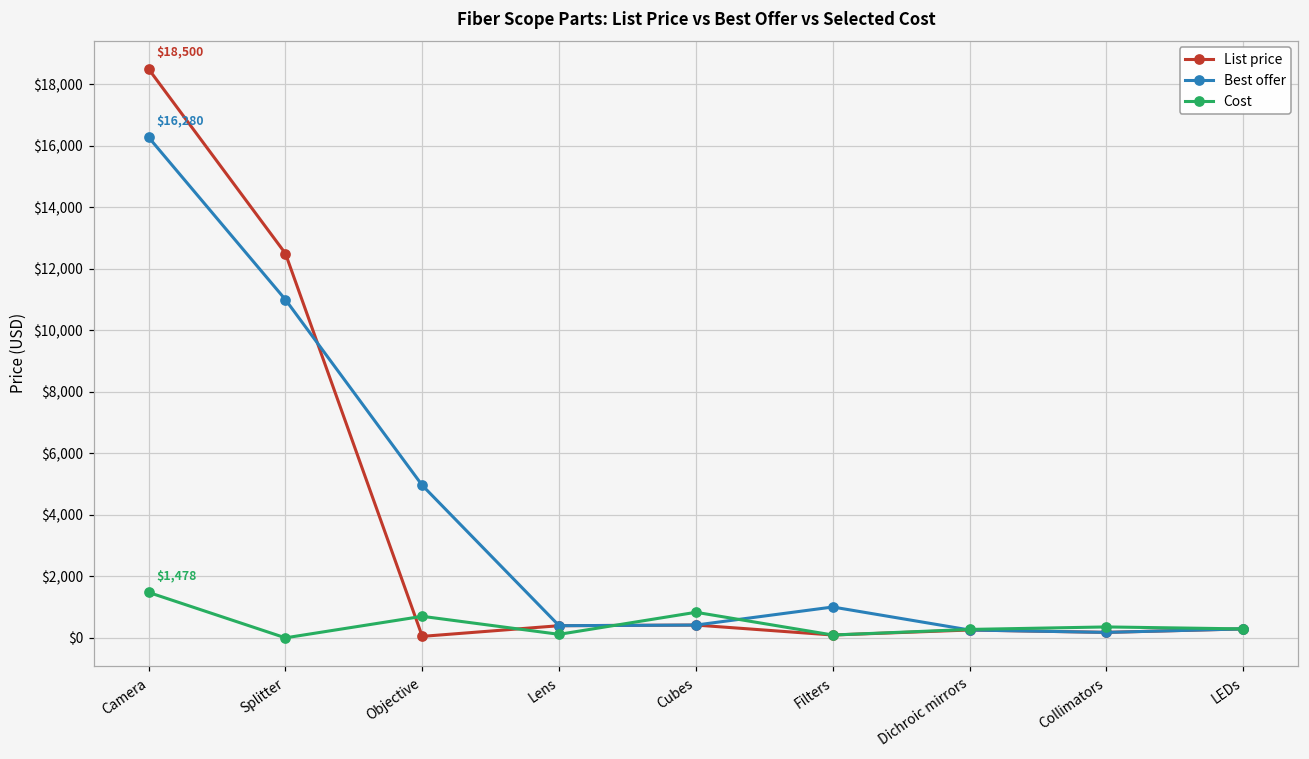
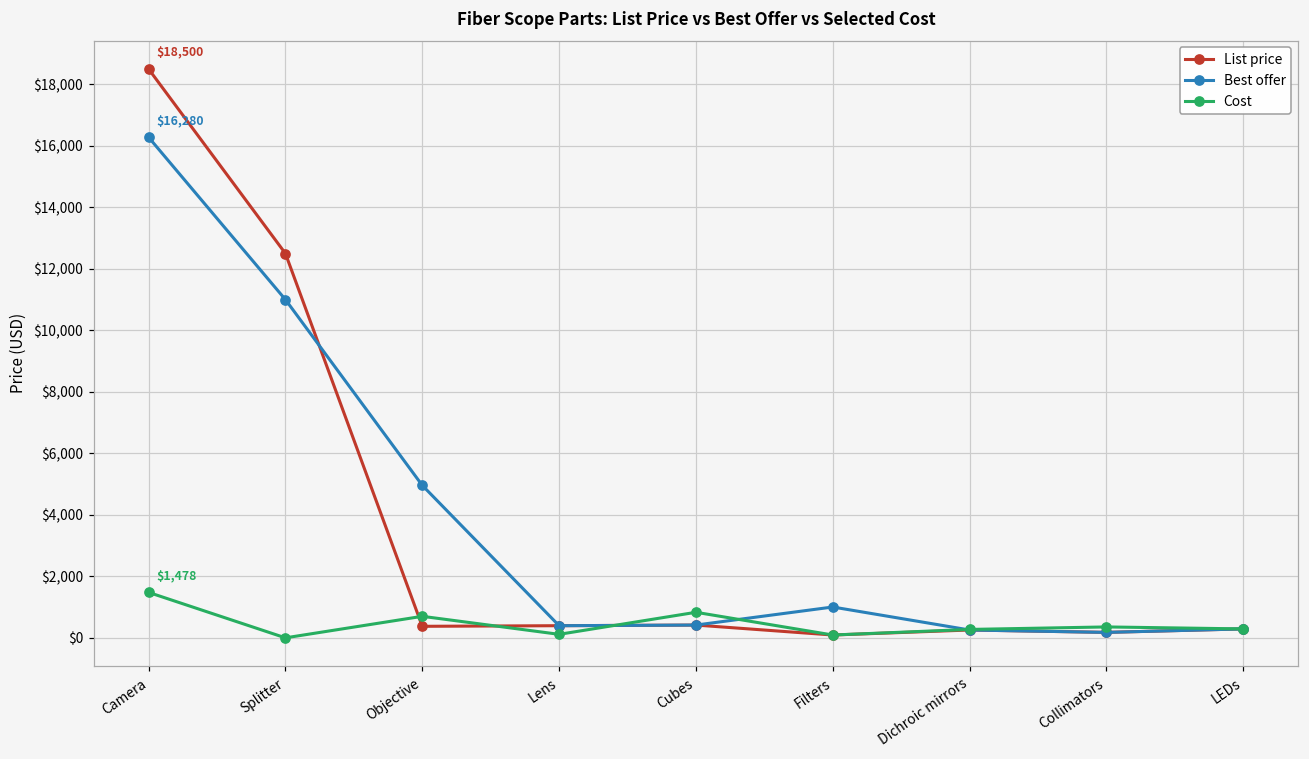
List price, Objective: $0 -> $400
